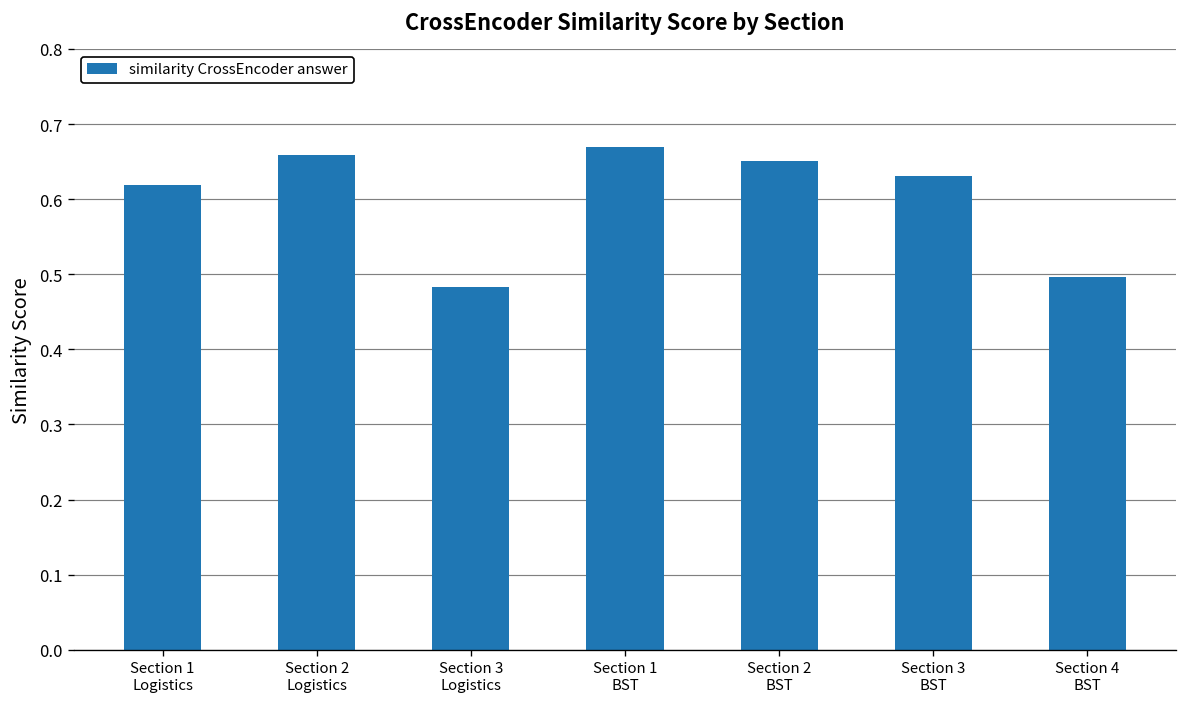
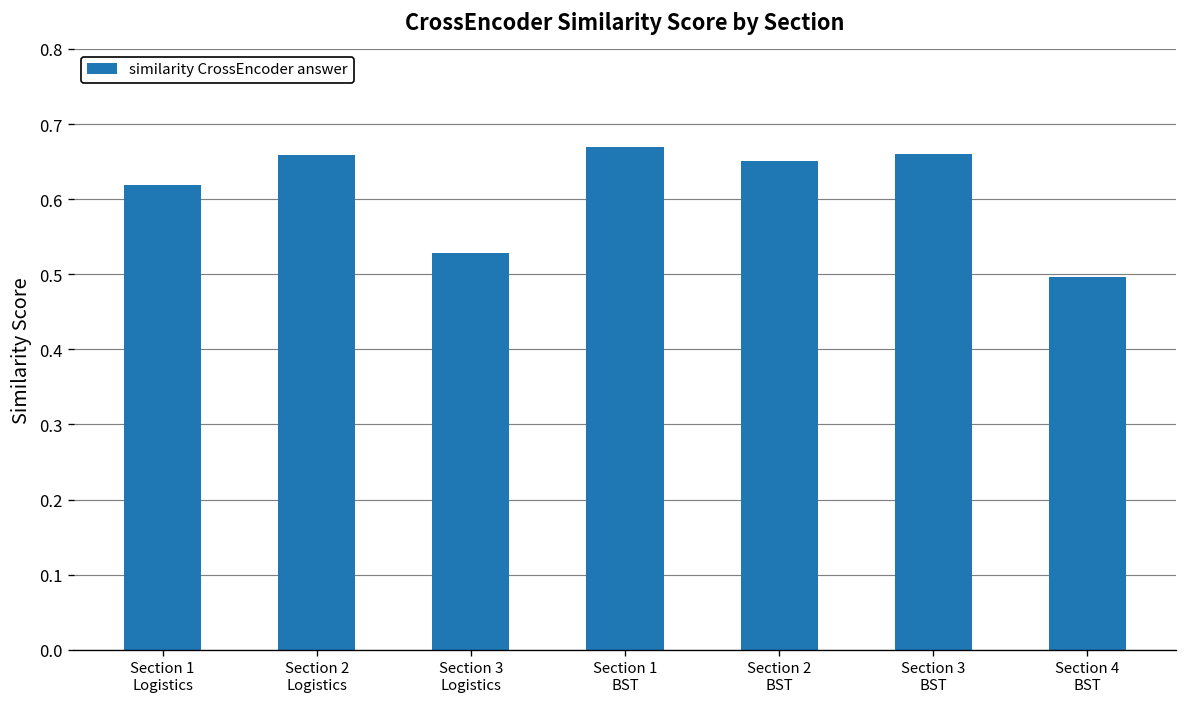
Section 3 Logistics: 0.48 -> 0.53
Section 3 BST: 0.63 -> 0.66
